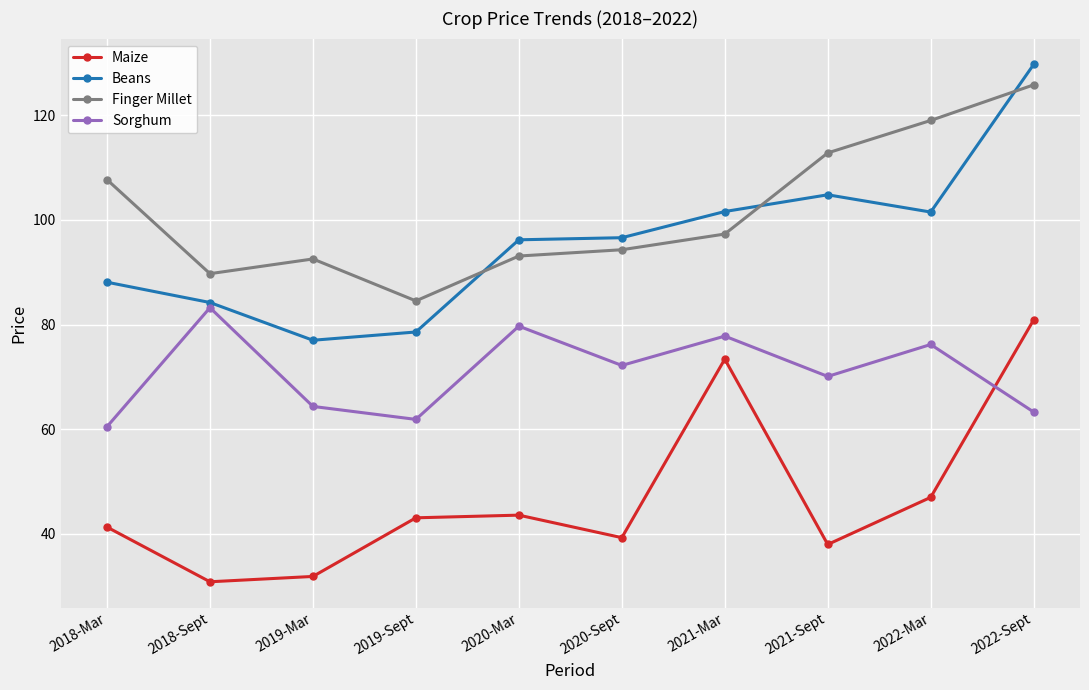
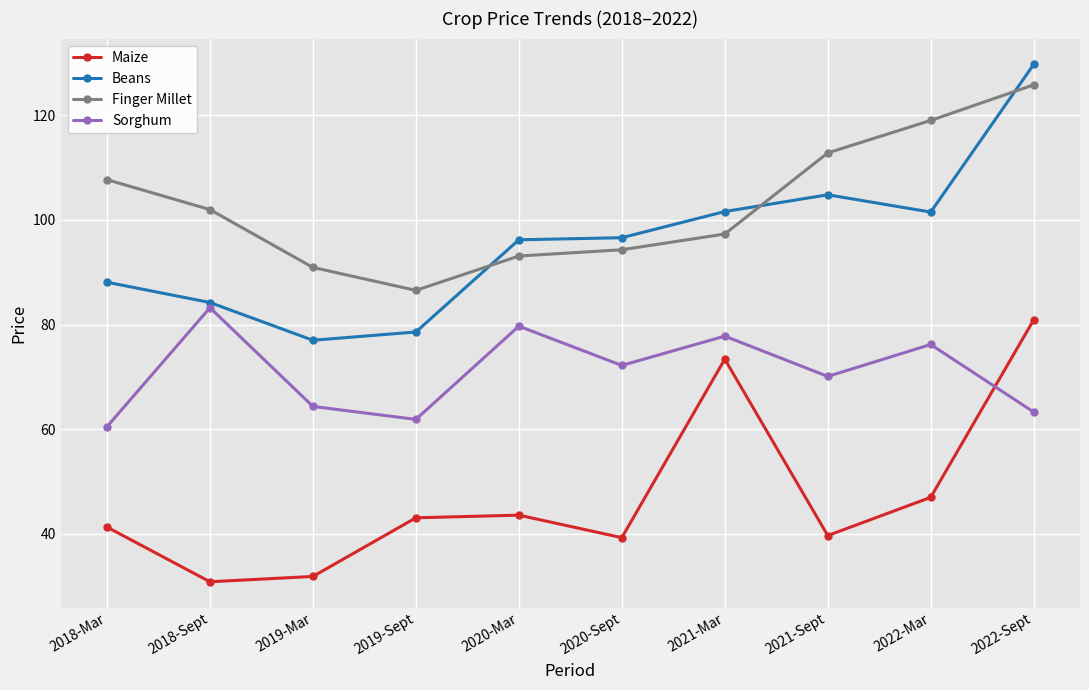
Finger Millet, 2018-Sept: 90 -> 102
Finger Millet, 2019-Mar: 93 -> 91
Finger Millet, 2019-Sept: 85 -> 87
Maize, 2021-Sept: 38 -> 40
